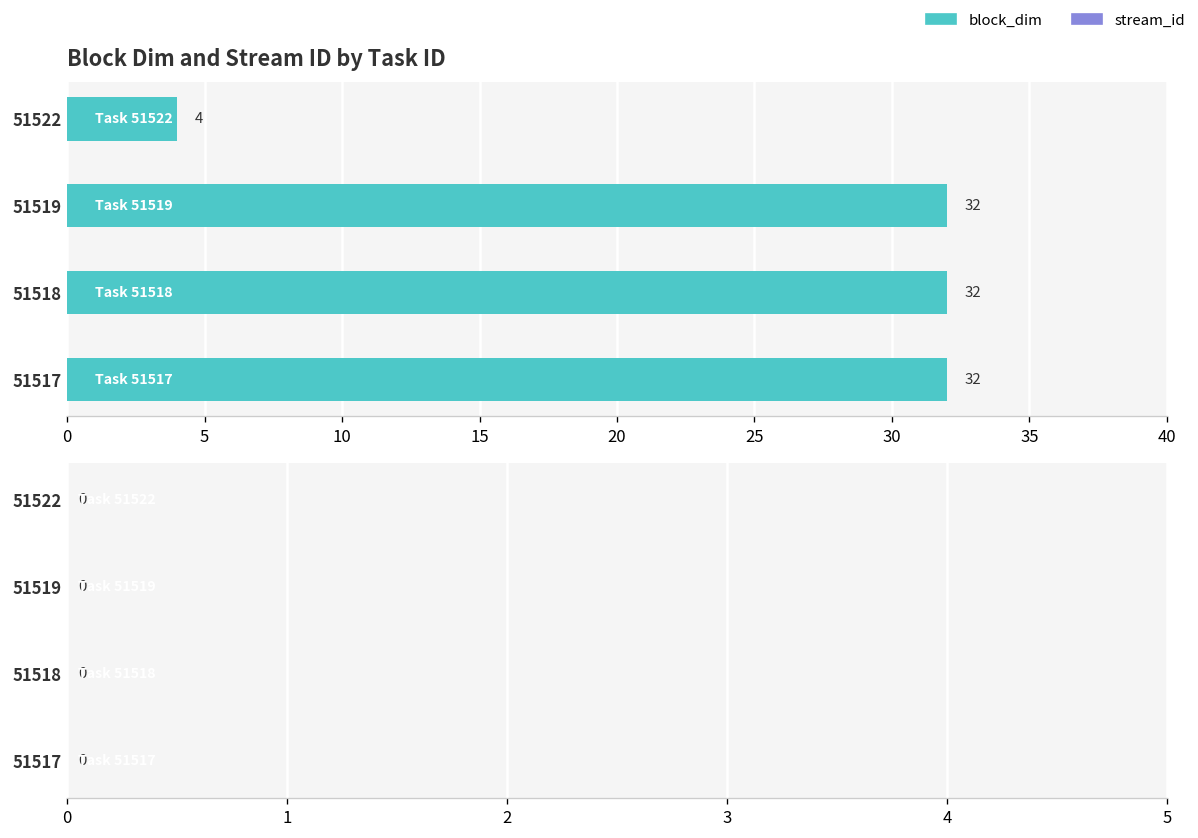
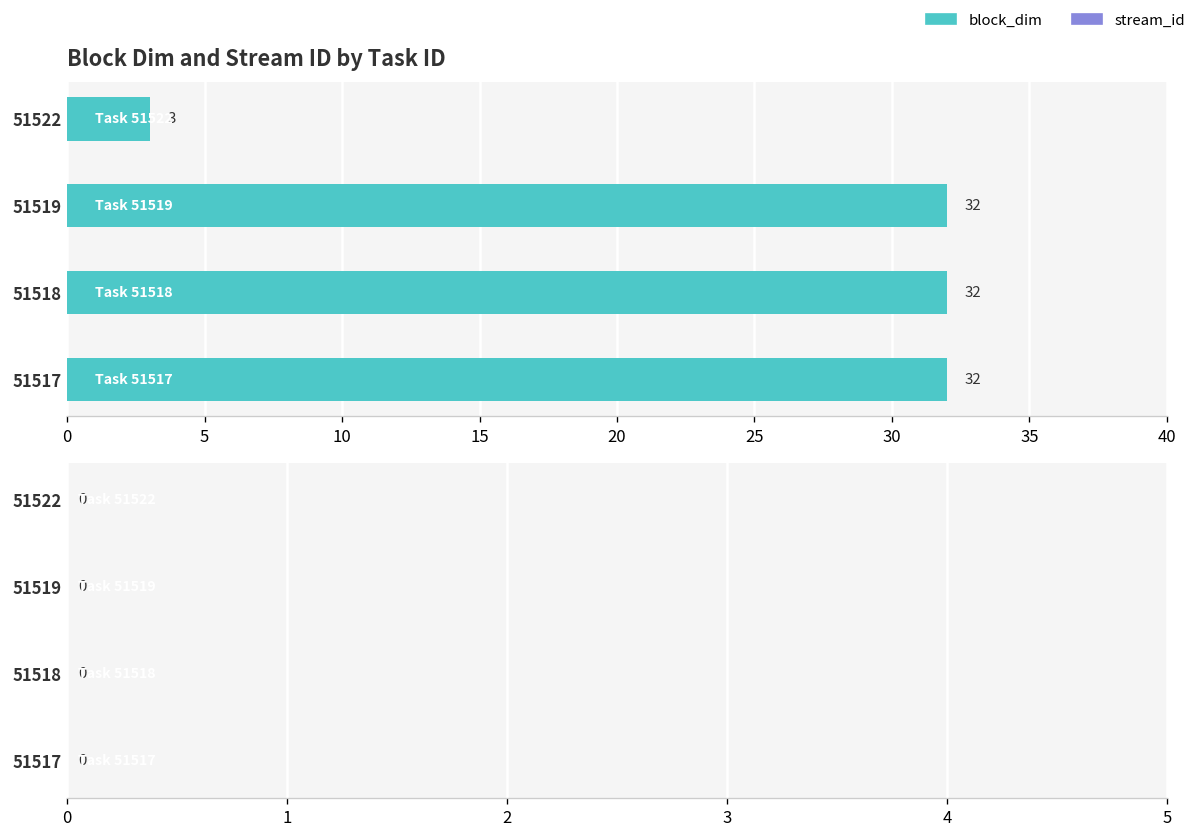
Block Dim and Stream ID by Task ID, 51522: 4 -> 3
